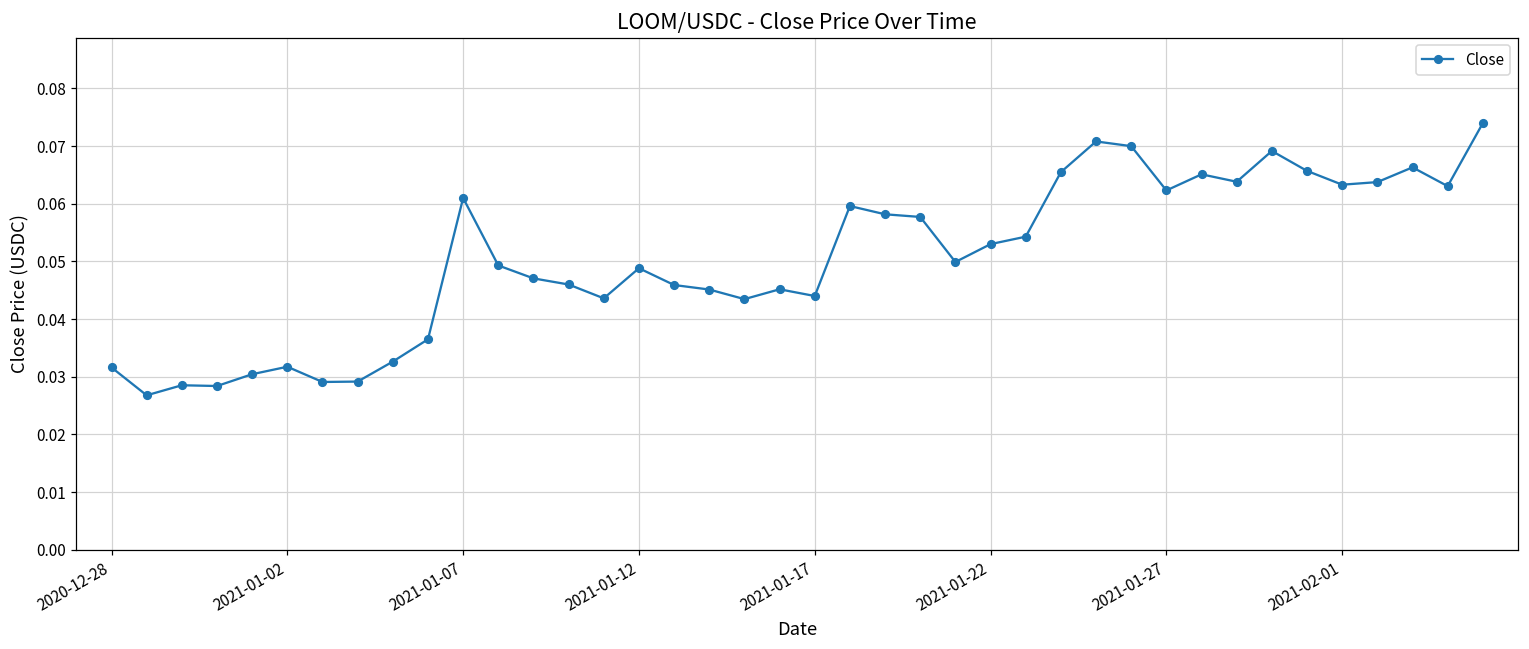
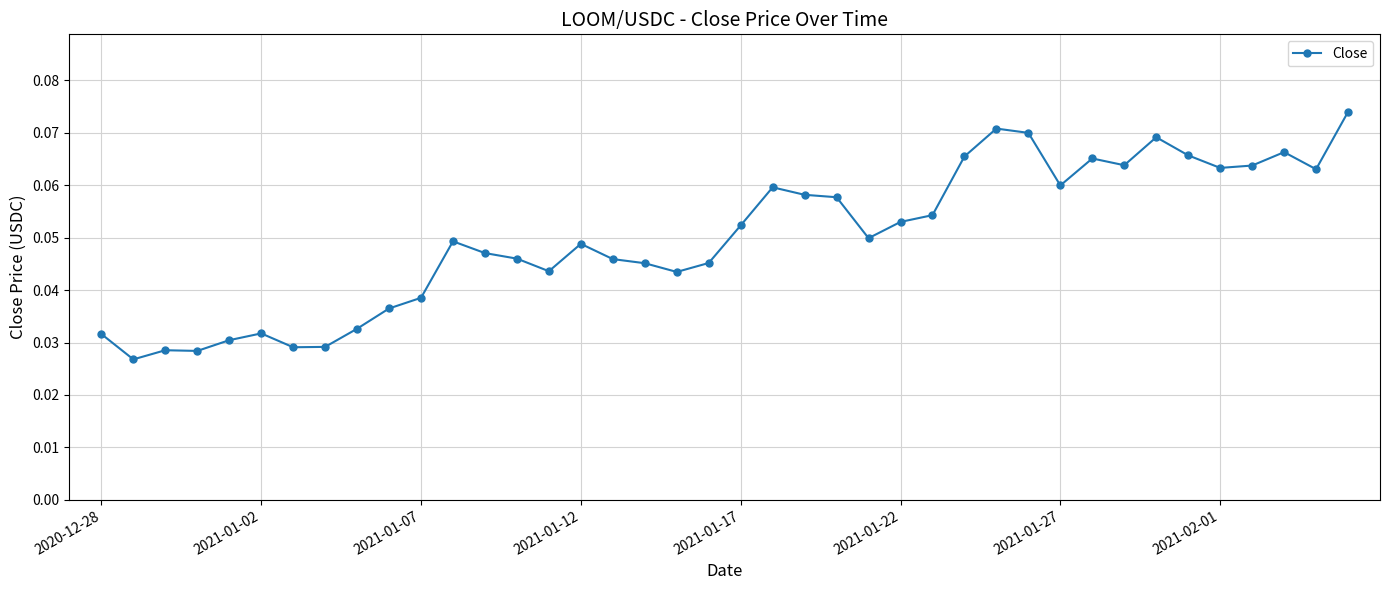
2021-01-07: 0.061 -> 0.039
2021-01-17: 0.044 -> 0.052
2021-01-27: 0.062 -> 0.060
